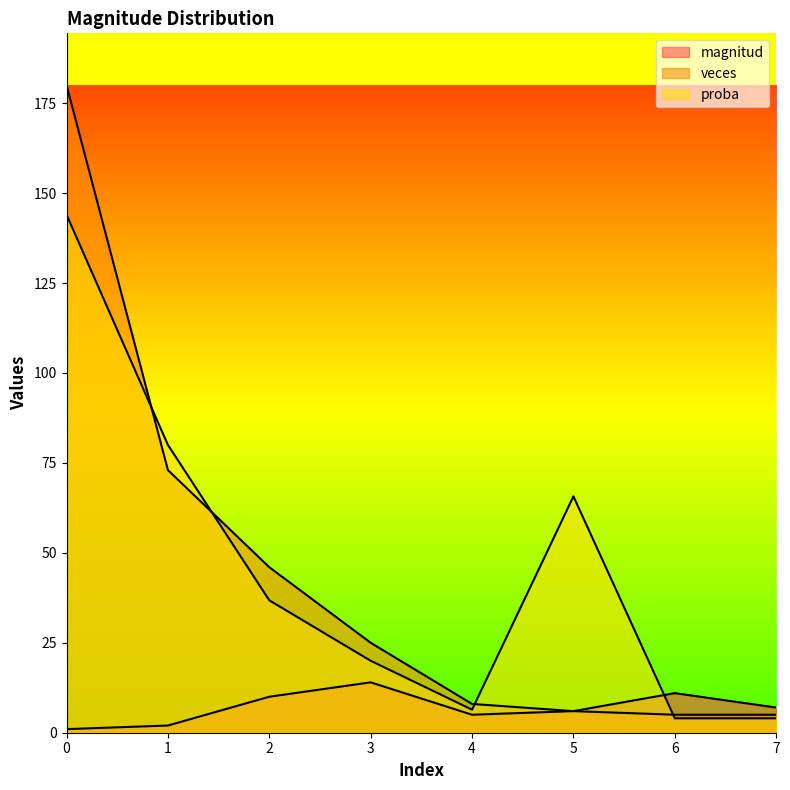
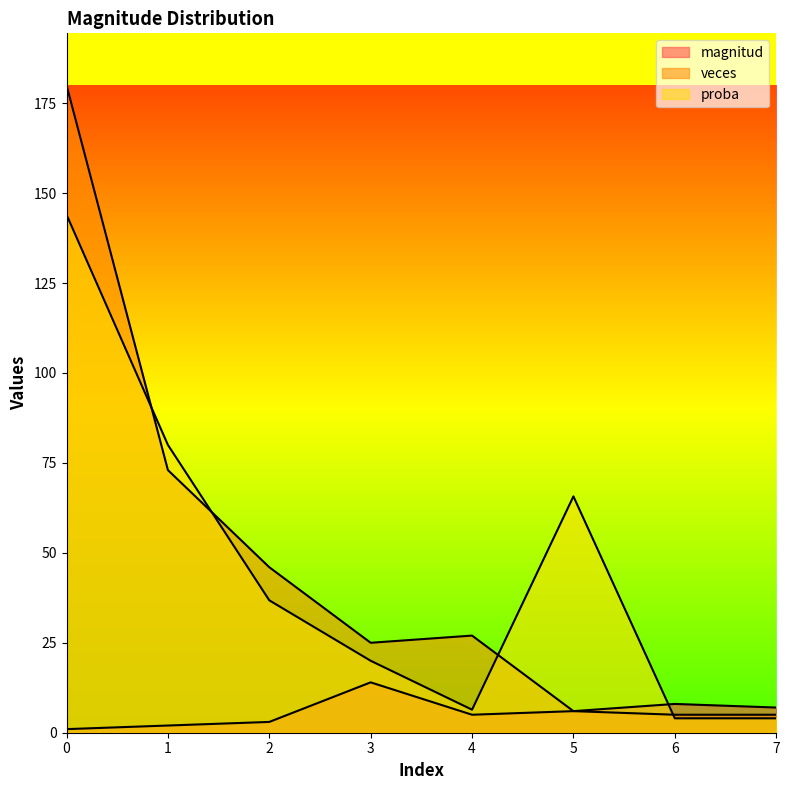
magnitud, 2: 10 -> 3
veces, 4: 8 -> 27
magnitud, 6: 11 -> 8
